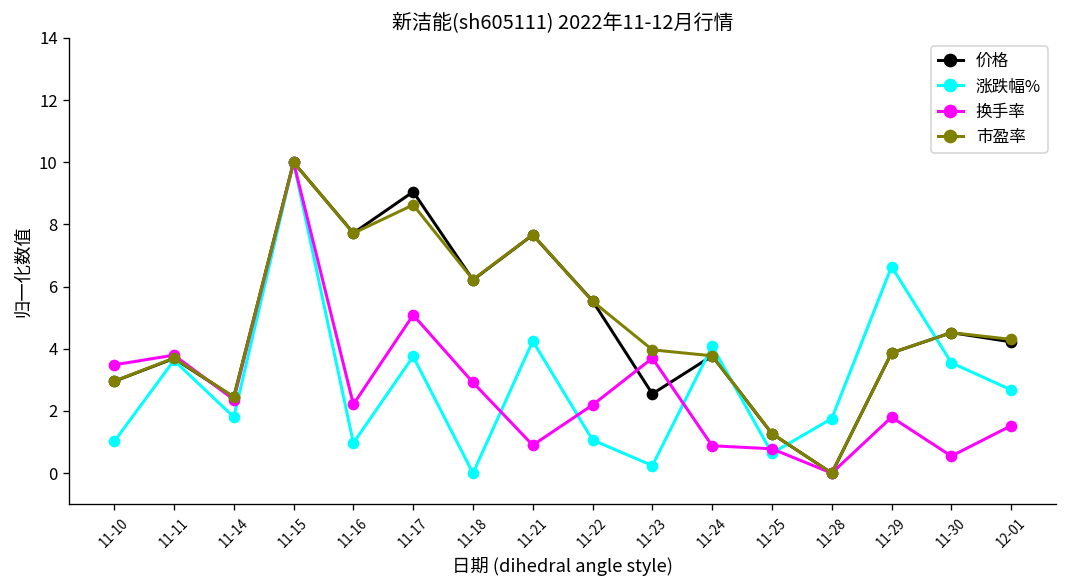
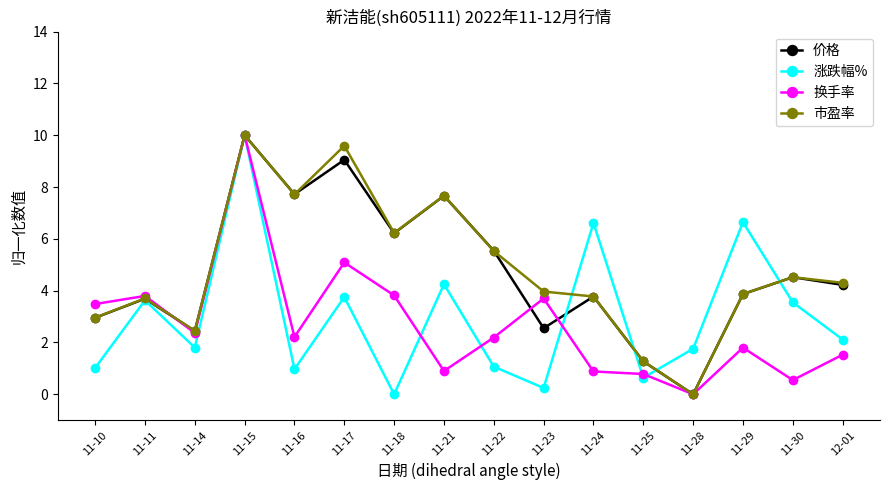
市盈率, 11-17: 8.6 -> 9.6
换手率, 11-18: 2.9 -> 3.8
涨跌幅%, 11-24: 4.1 -> 6.6
涨跌幅%, 12-01: 2.7 -> 2.1
